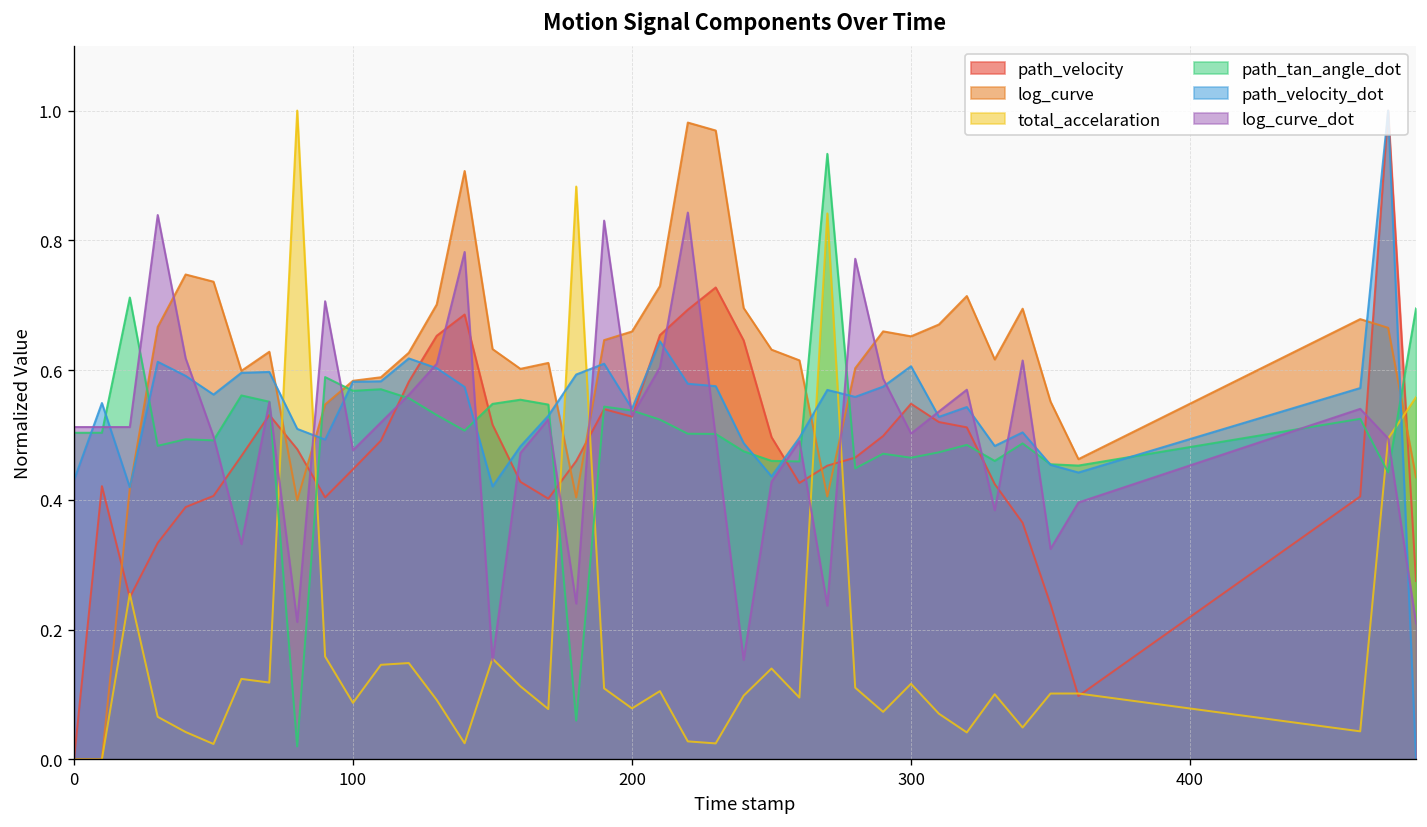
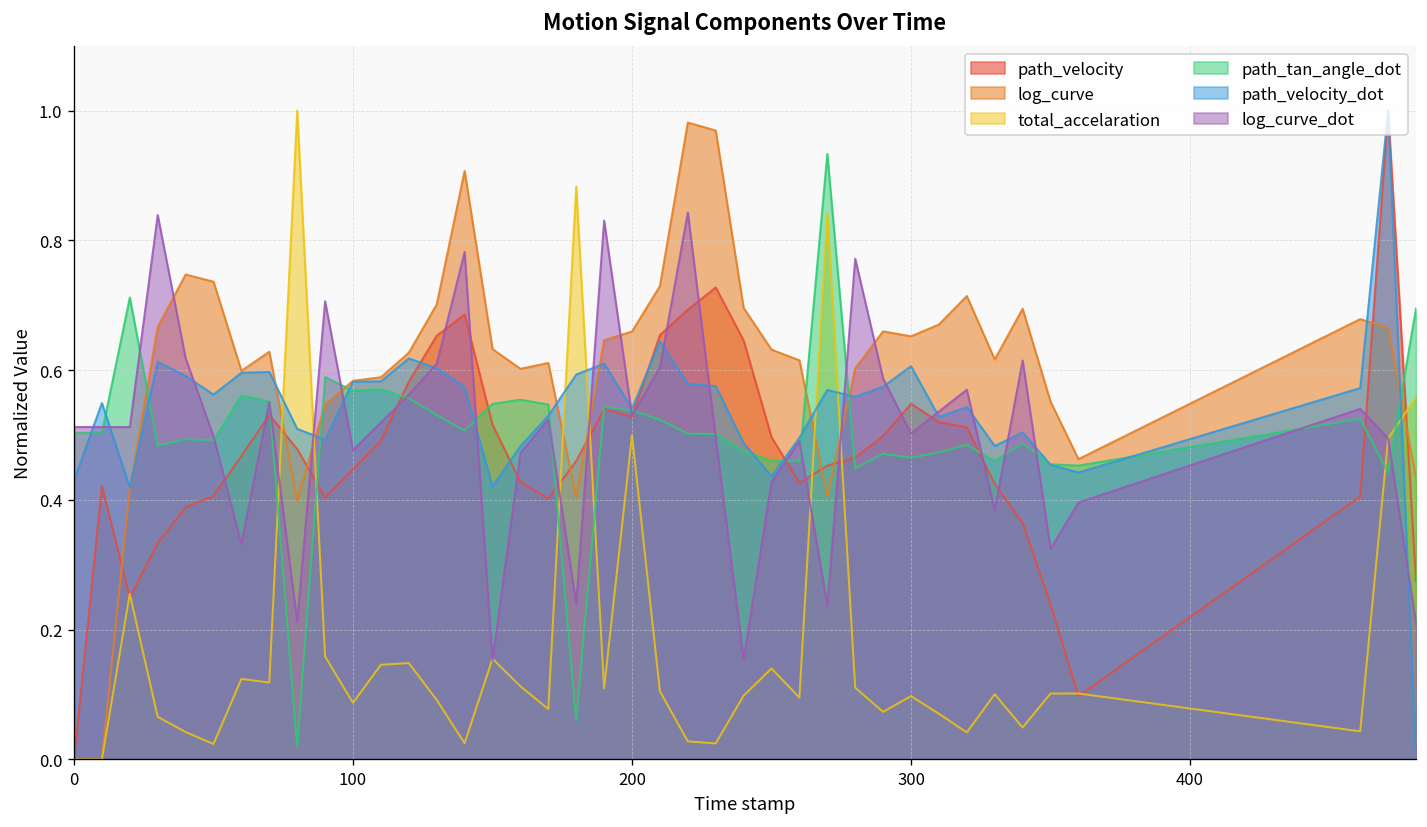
total_accelaration, 200: 0.08 -> 0.50
total_accelaration, 300: 0.12 -> 0.10
